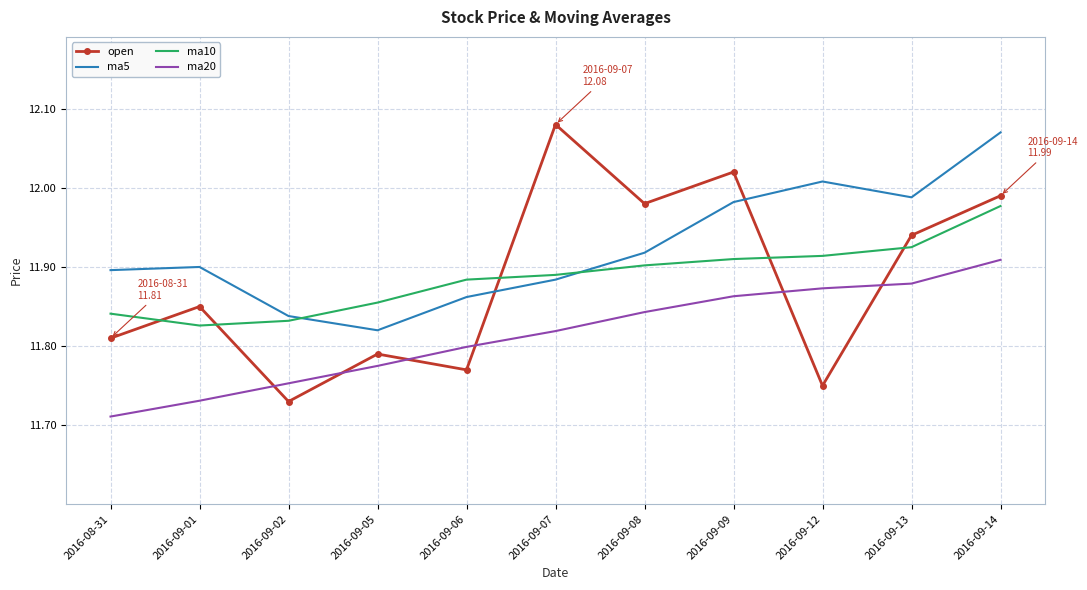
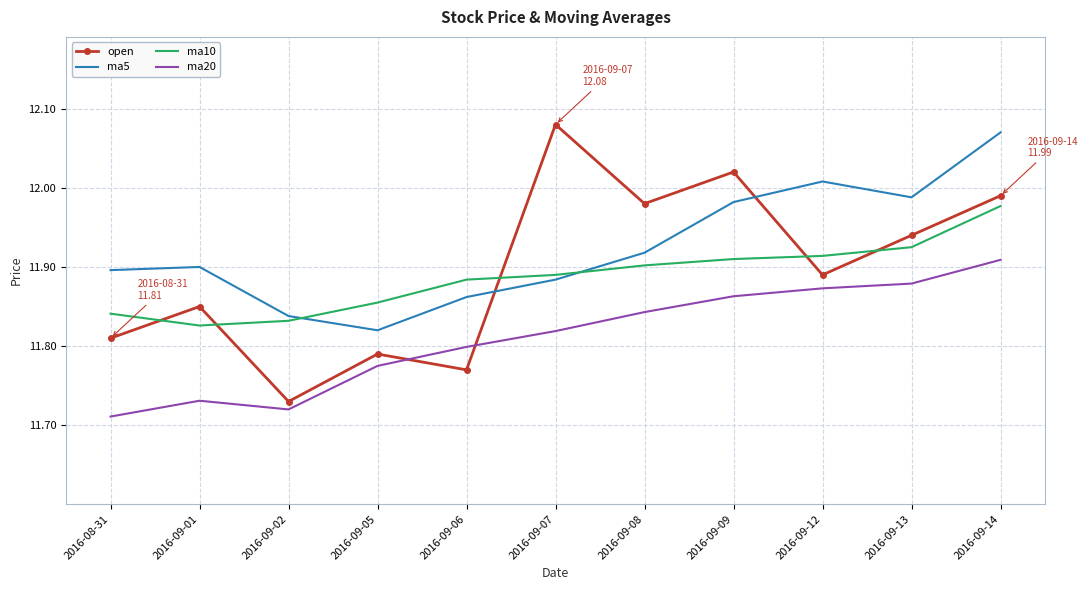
ma20, 2016-09-02: 11.75 -> 11.72
open, 2016-09-12: 11.75 -> 11.89
